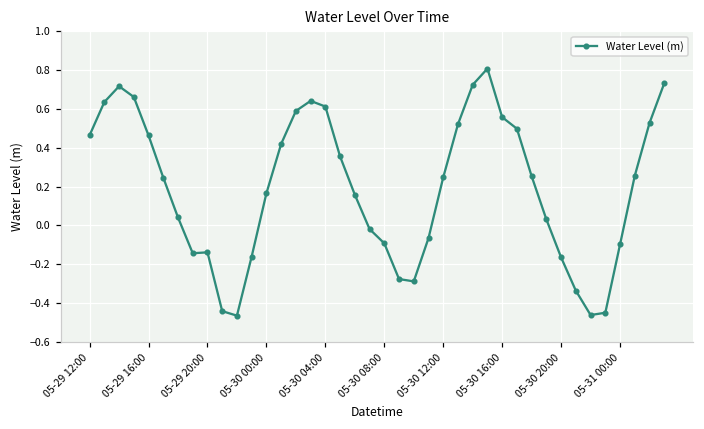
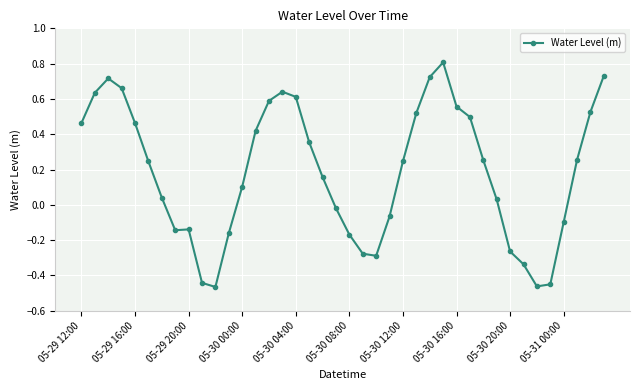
05-30 00:00: 0.17 -> 0.10
05-30 08:00: -0.09 -> -0.17
05-30 20:00: -0.17 -> -0.26
